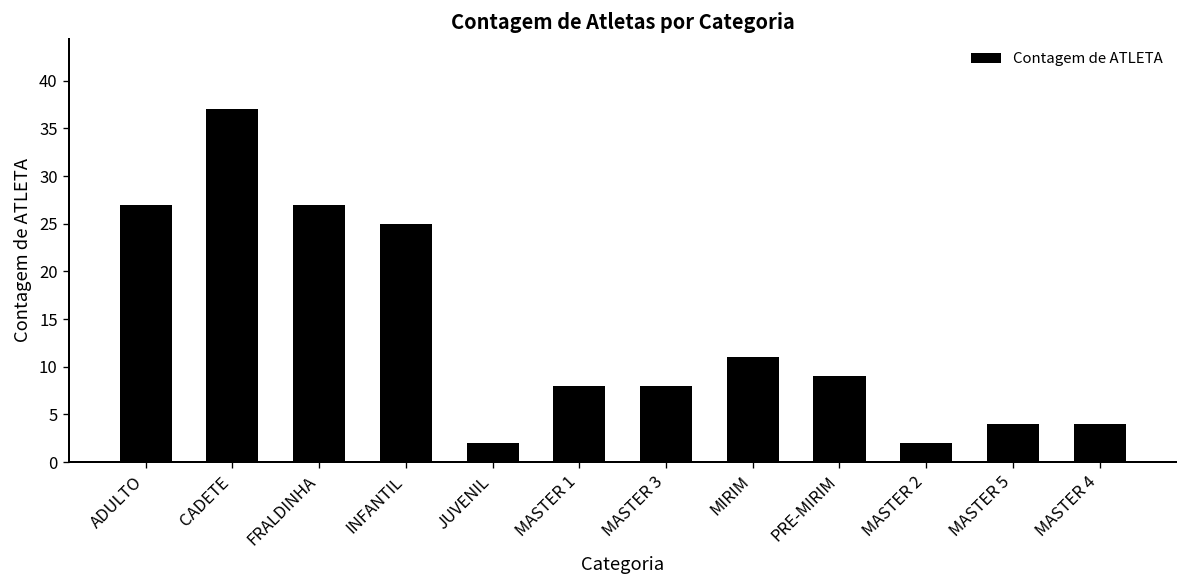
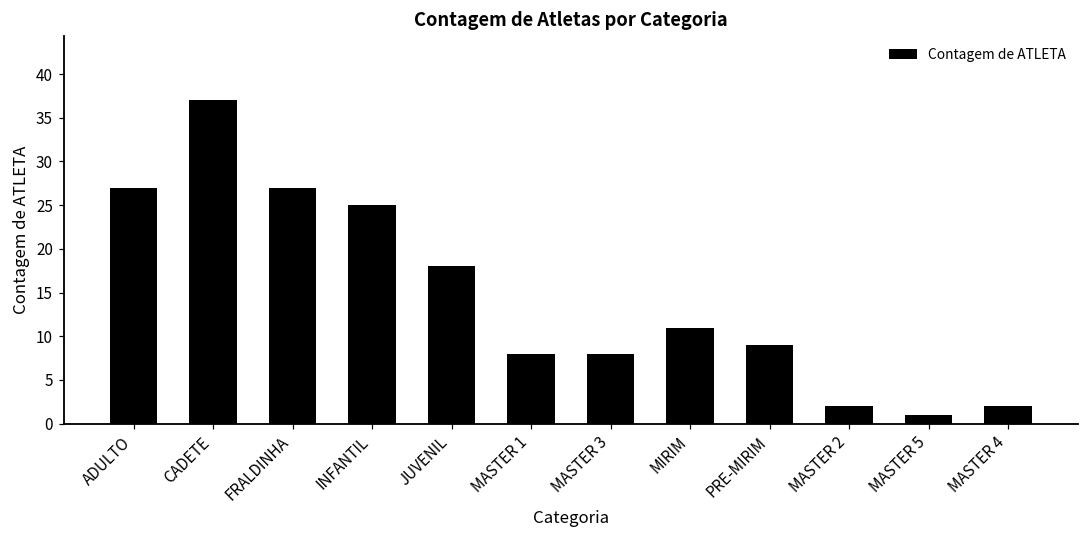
JUVENIL: 2 -> 18
MASTER 5: 4 -> 1
MASTER 4: 4 -> 2
